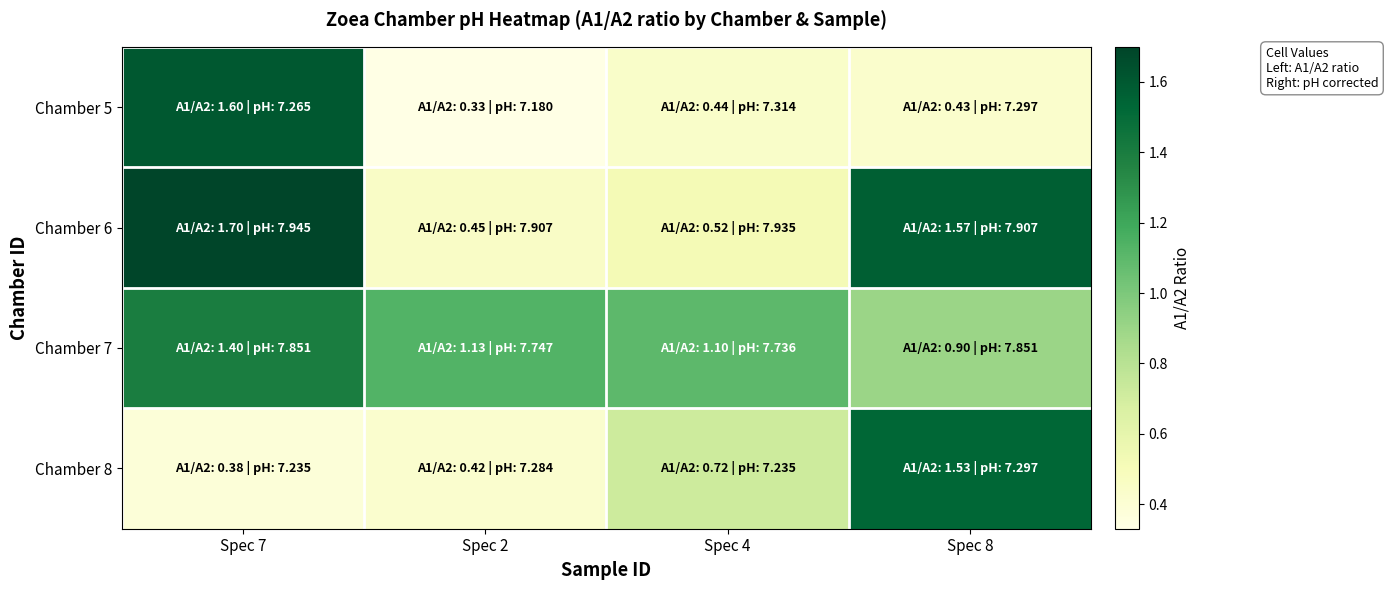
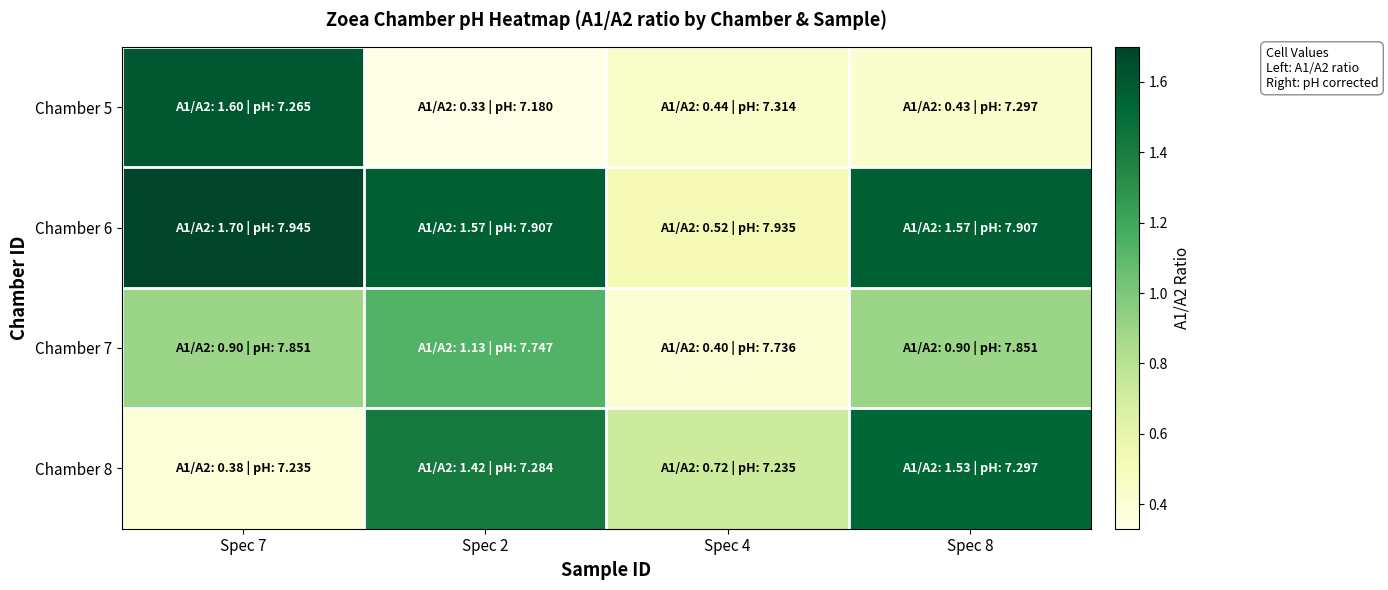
Chamber 6, Spec 2: 0.45 -> 1.57
Chamber 7, Spec 7: 1.40 -> 0.90
Chamber 7, Spec 4: 1.10 -> 0.40
Chamber 8, Spec 2: 0.42 -> 1.42
